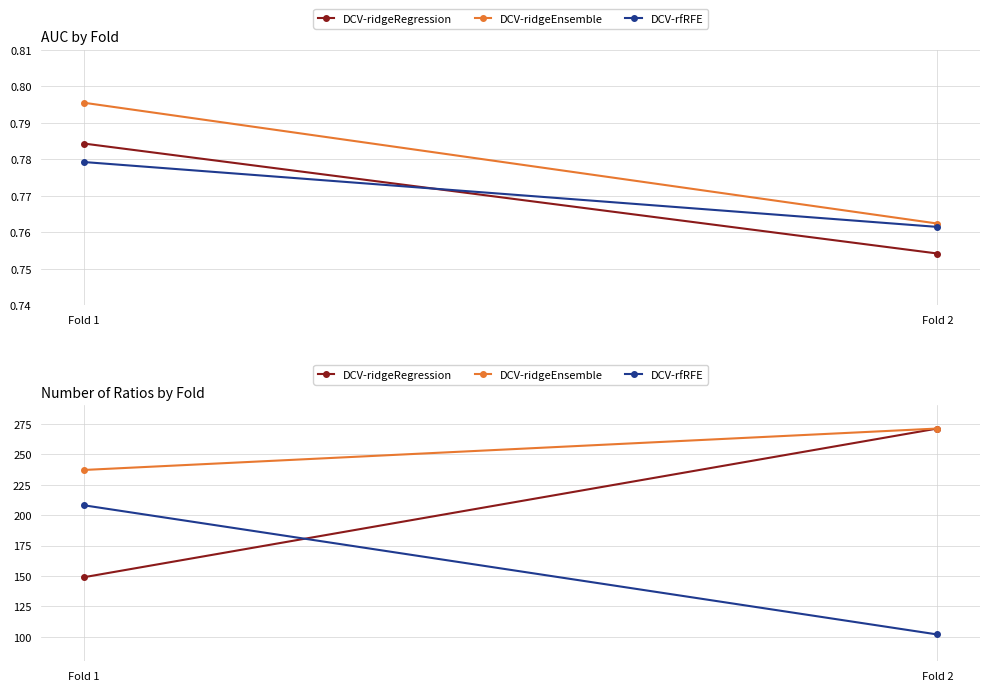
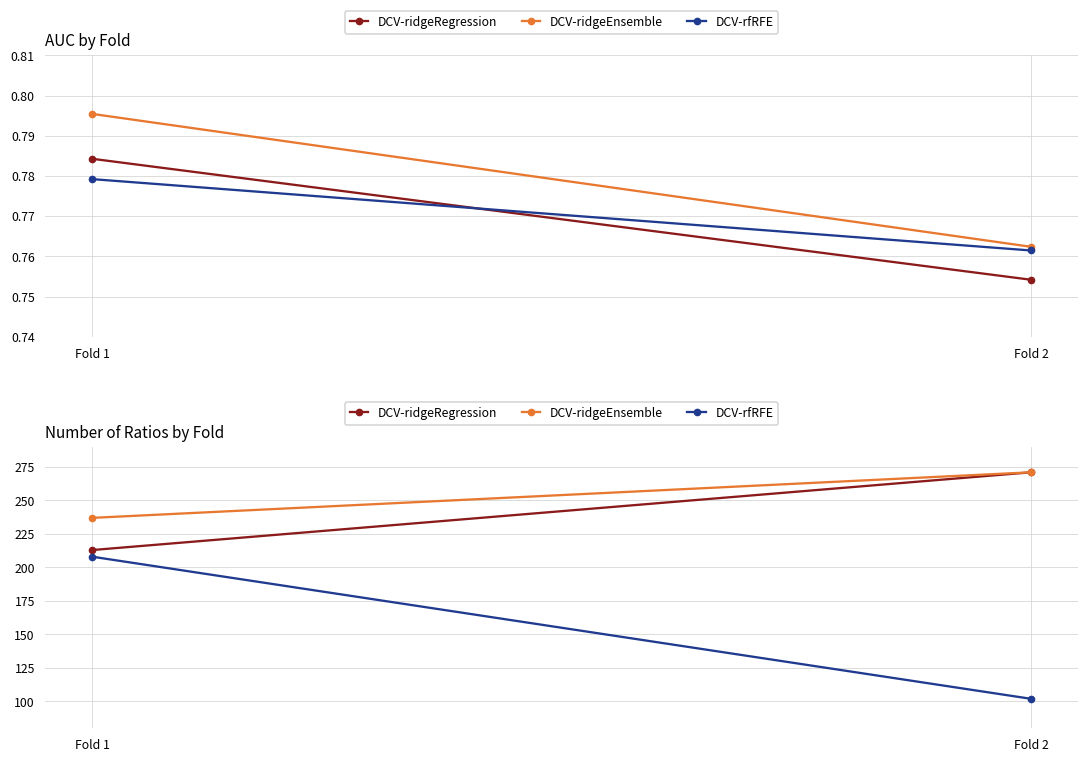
Number of Ratios by Fold, DCV-ridgeRegression, Fold 1: 149 -> 213
